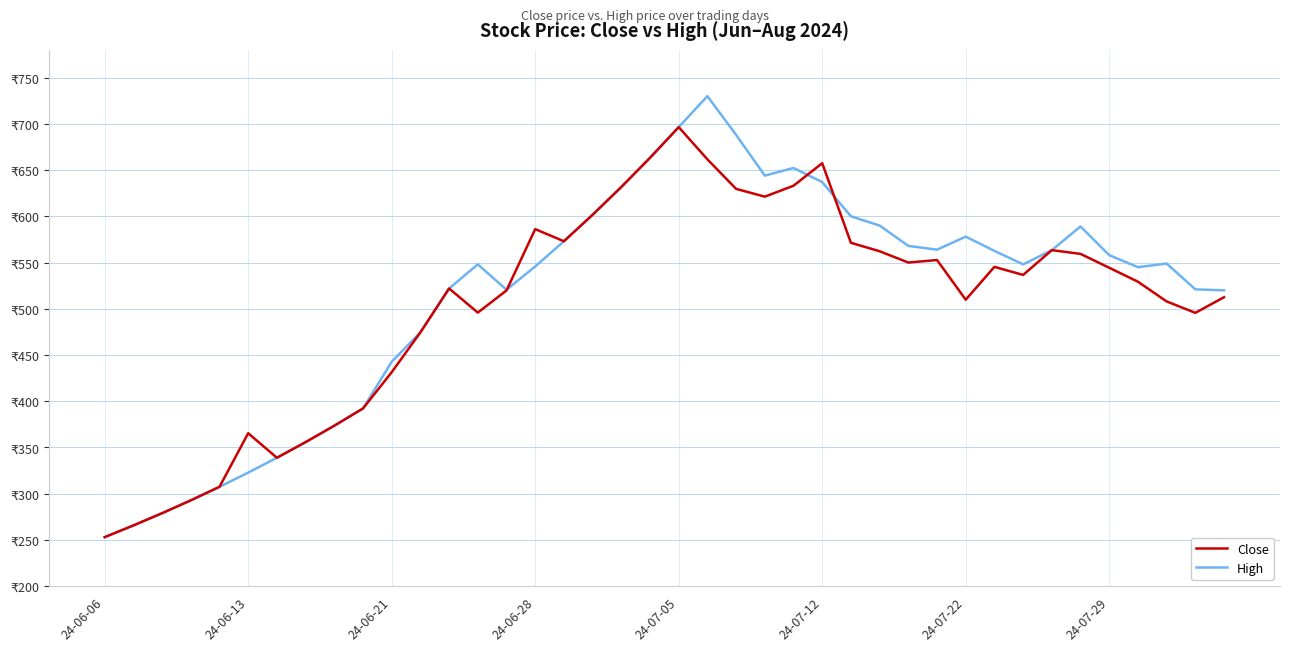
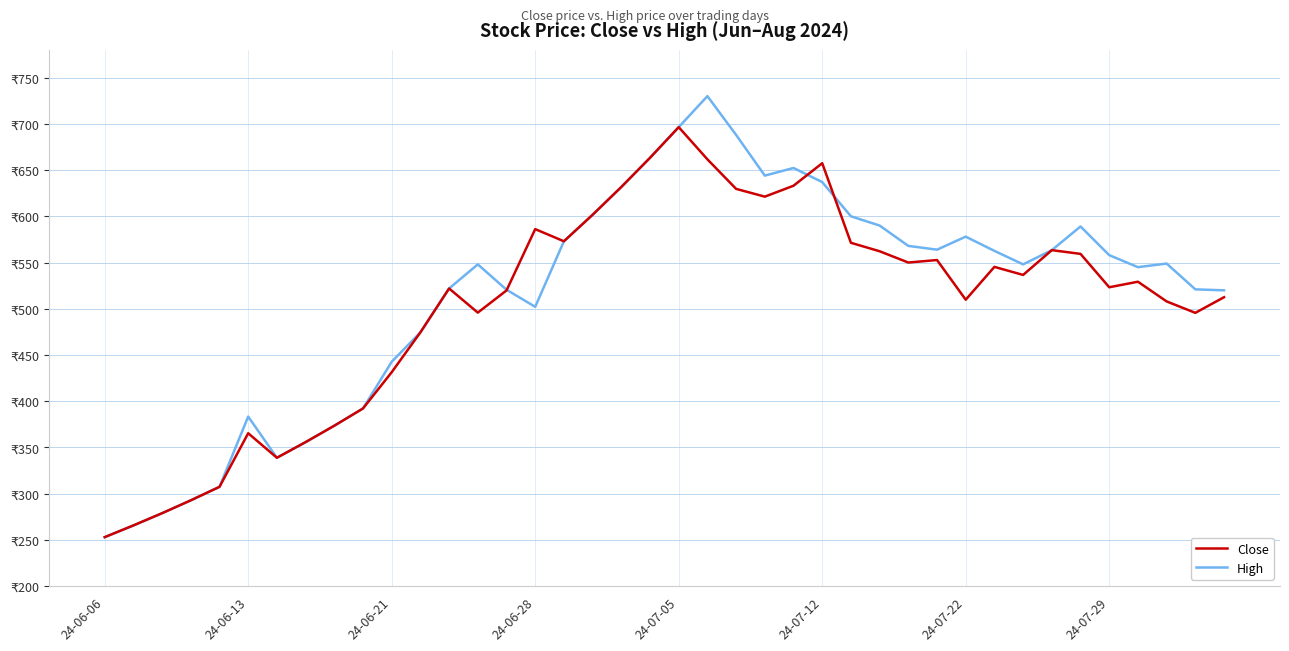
High, 24-06-13: ₹320 -> ₹380
High, 24-06-28: ₹550 -> ₹500
Close, 24-07-29: ₹540 -> ₹520
